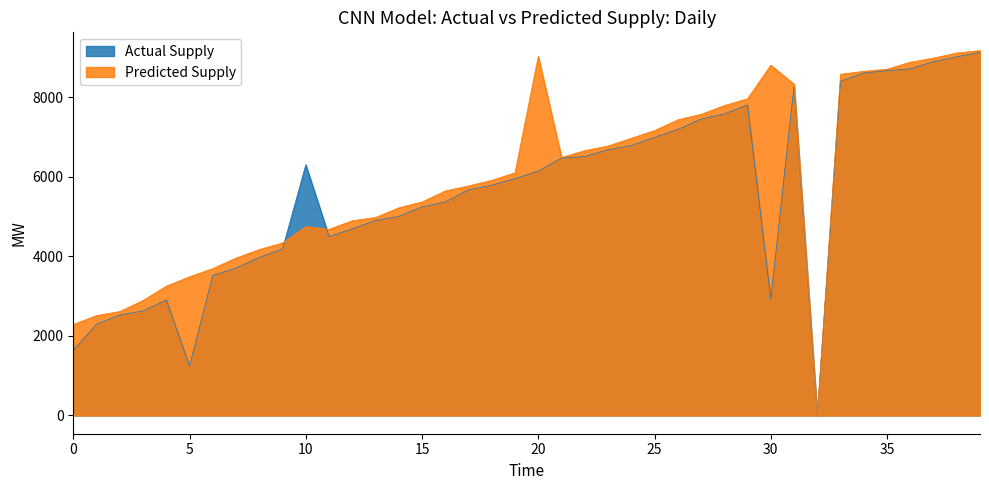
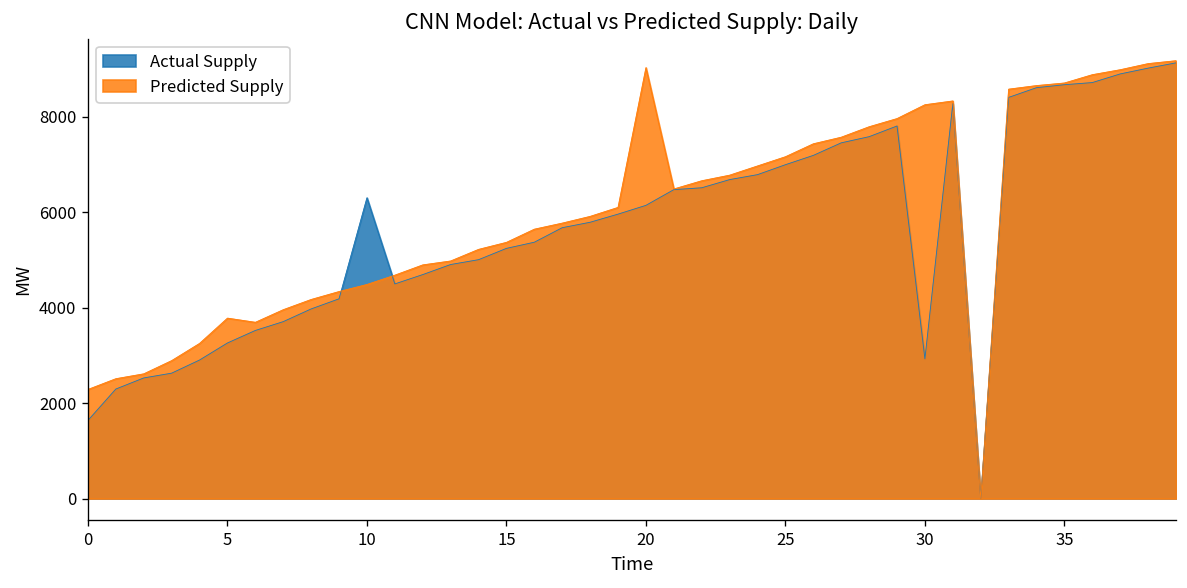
Actual Supply, 5: 1200 -> 3300
Predicted Supply, 5: 3500 -> 3800
Predicted Supply, 10: 4700 -> 4500
Predicted Supply, 30: 8800 -> 8200
